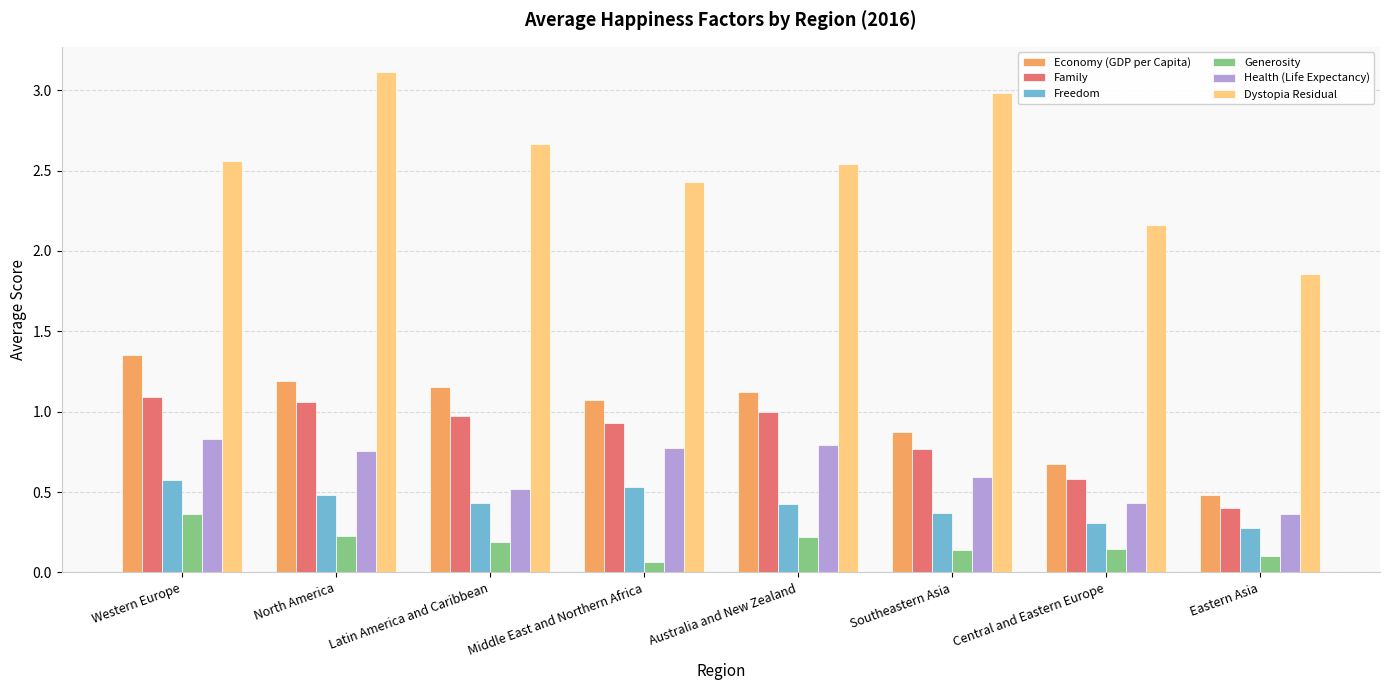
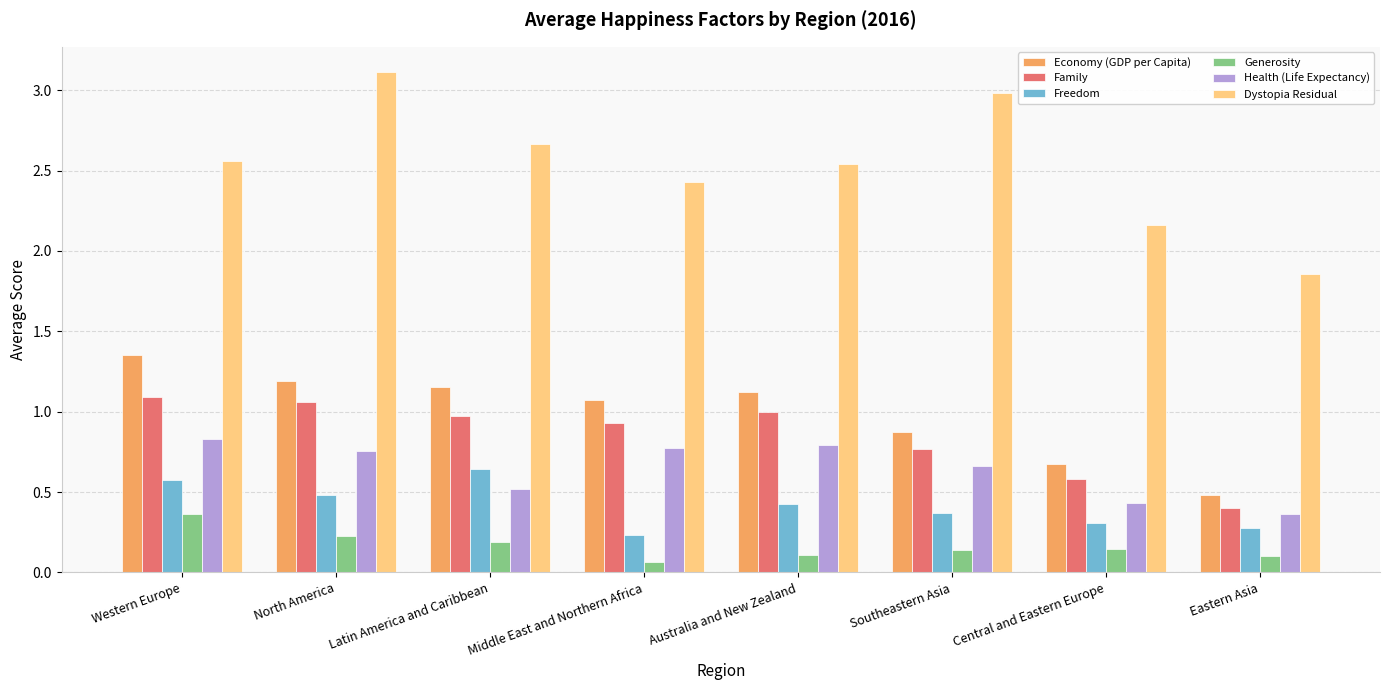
Freedom, Latin America and Caribbean: 0.43 -> 0.64
Freedom, Middle East and Northern Africa: 0.53 -> 0.23
Generosity, Australia and New Zealand: 0.22 -> 0.11
Health (Life Expectancy), Southeastern Asia: 0.60 -> 0.66
